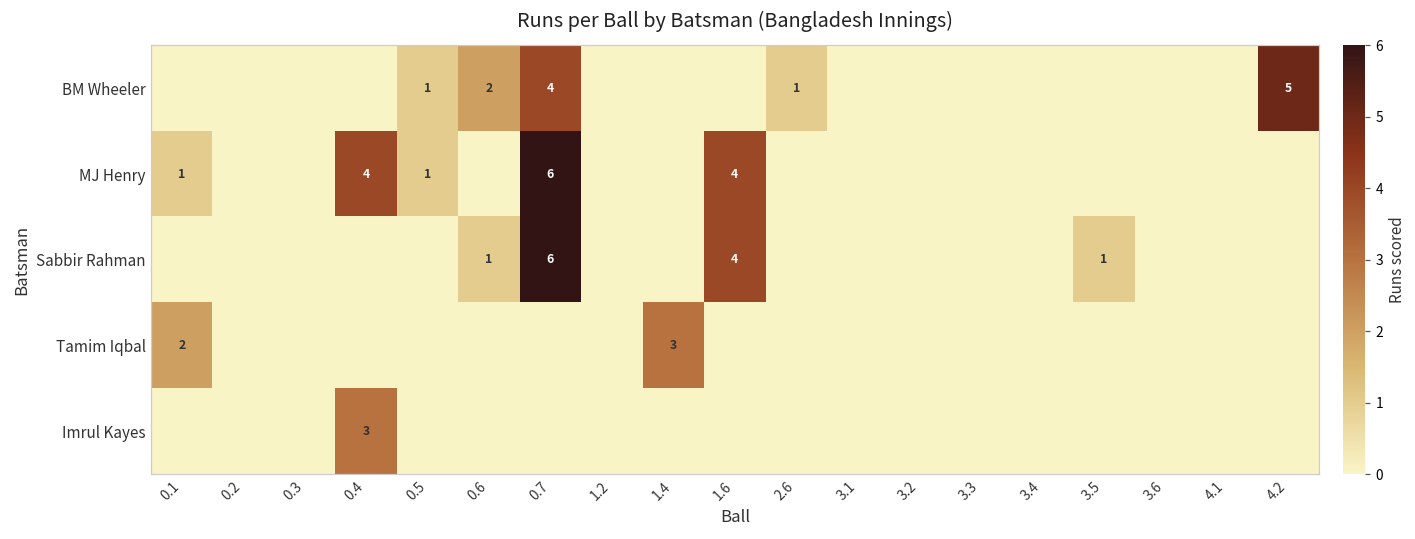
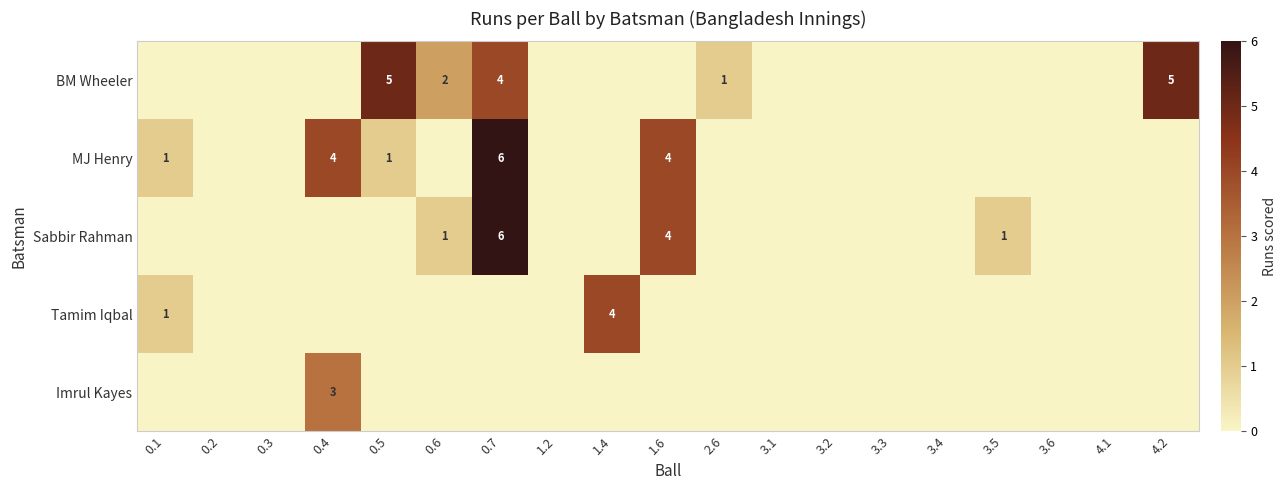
BM Wheeler, 0.5: 1 -> 5
Tamim Iqbal, 0.1: 2 -> 1
Tamim Iqbal, 1.4: 3 -> 4
